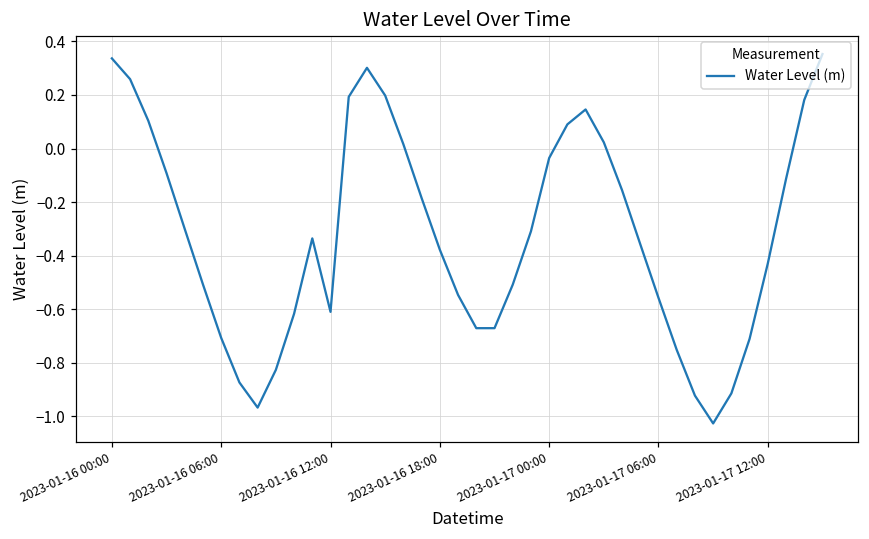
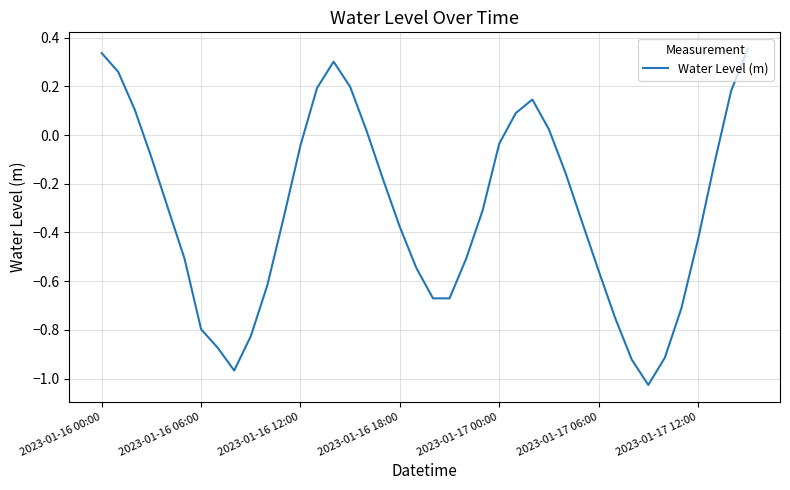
2023-01-16 06:00: -0.71 -> -0.80
2023-01-16 12:00: -0.61 -> -0.04
